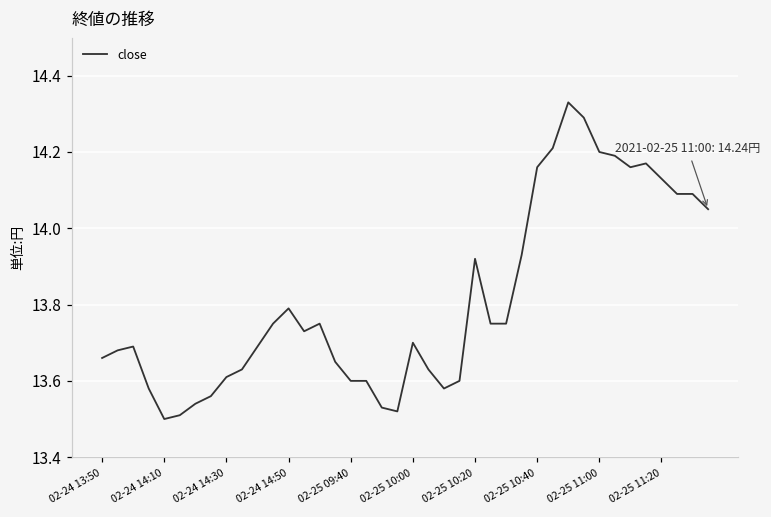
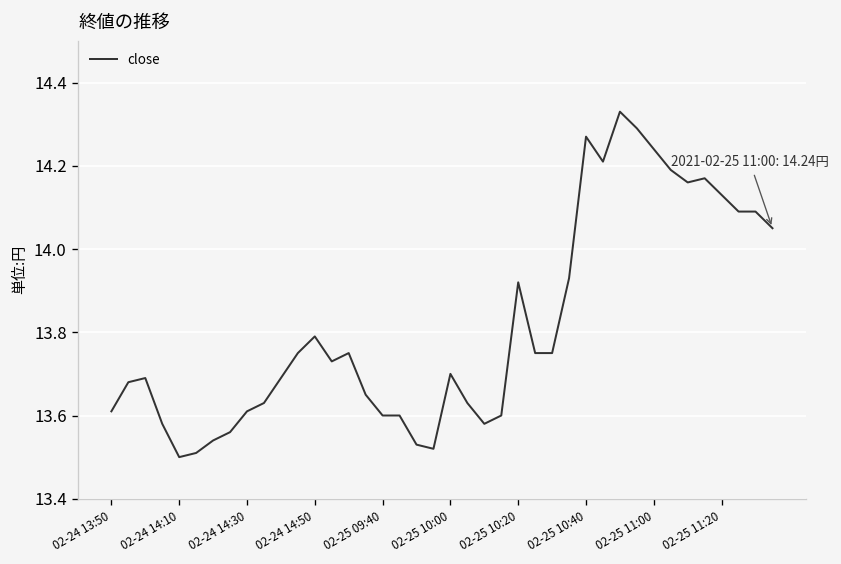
02-24 13:50: 13.66 -> 13.61
02-25 10:40: 14.16 -> 14.27
02-25 11:00: 14.20 -> 14.24
